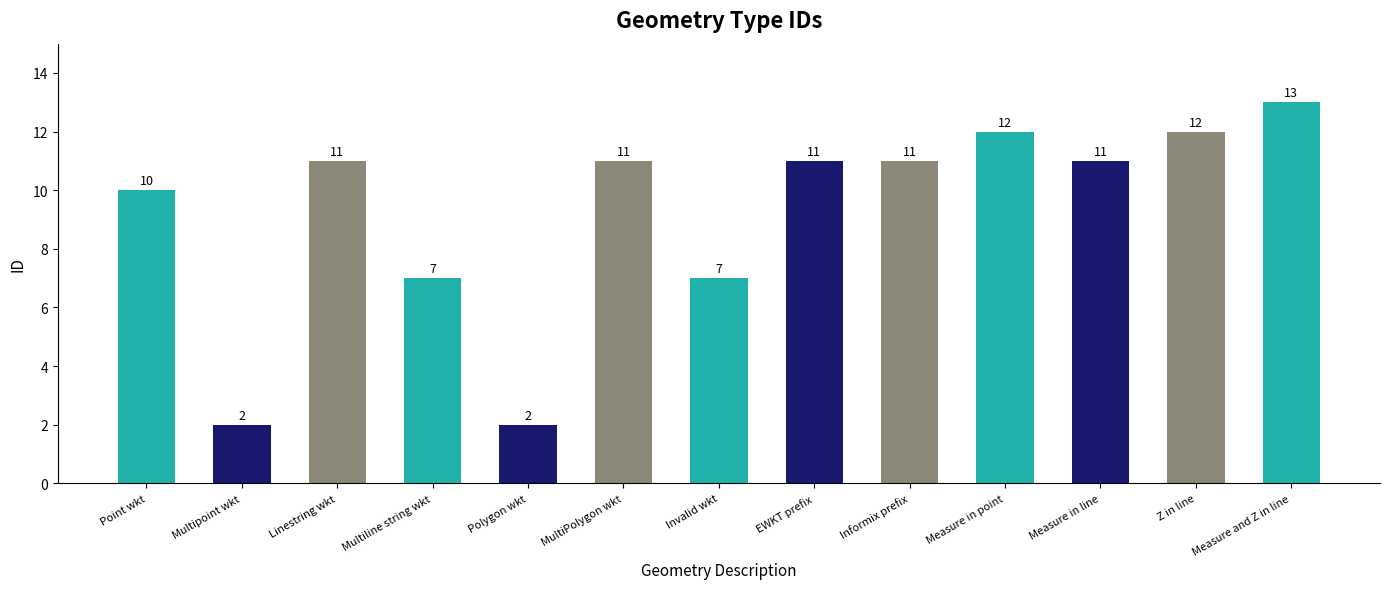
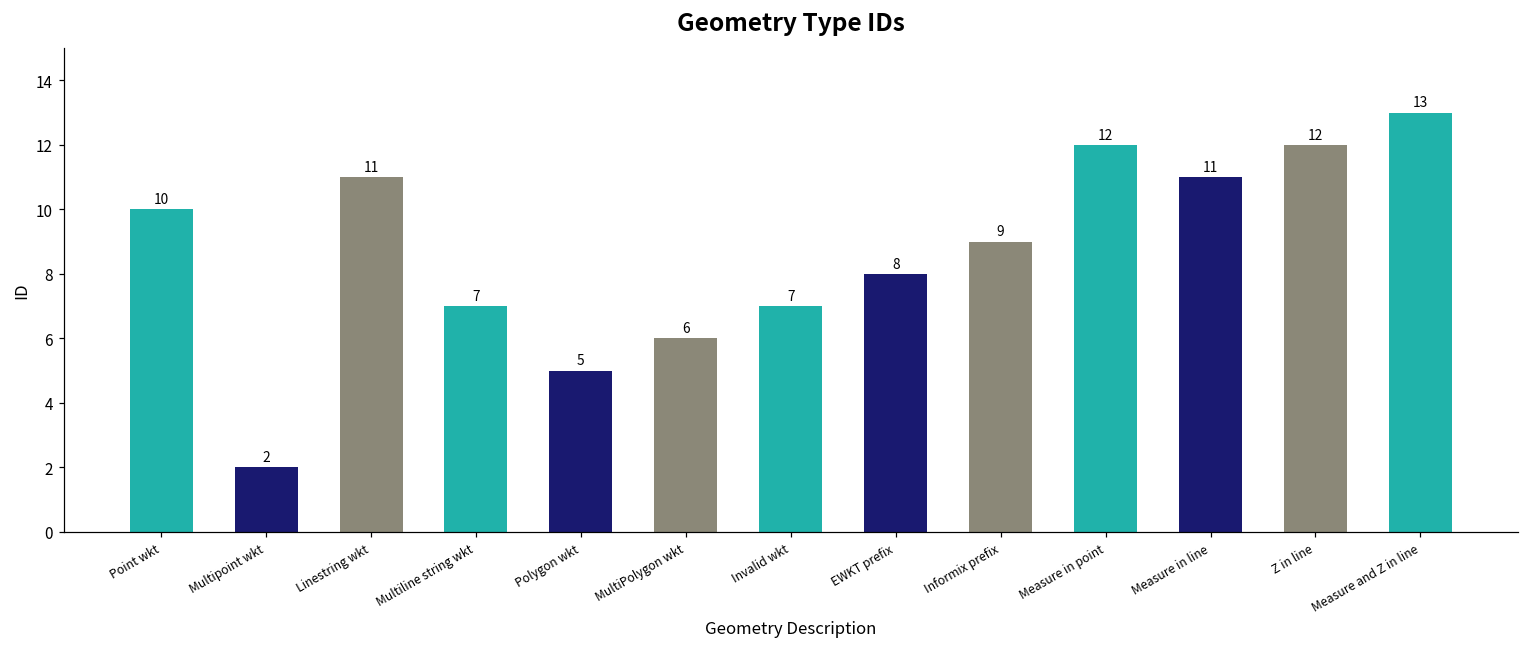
Polygon wkt: 2 -> 5
MultiPolygon wkt: 11 -> 6
EWKT prefix: 11 -> 8
Informix prefix: 11 -> 9
